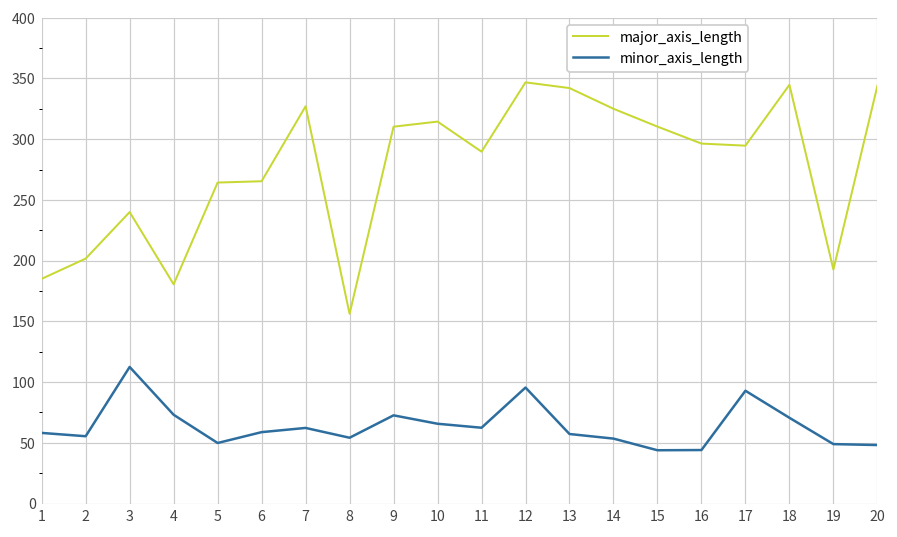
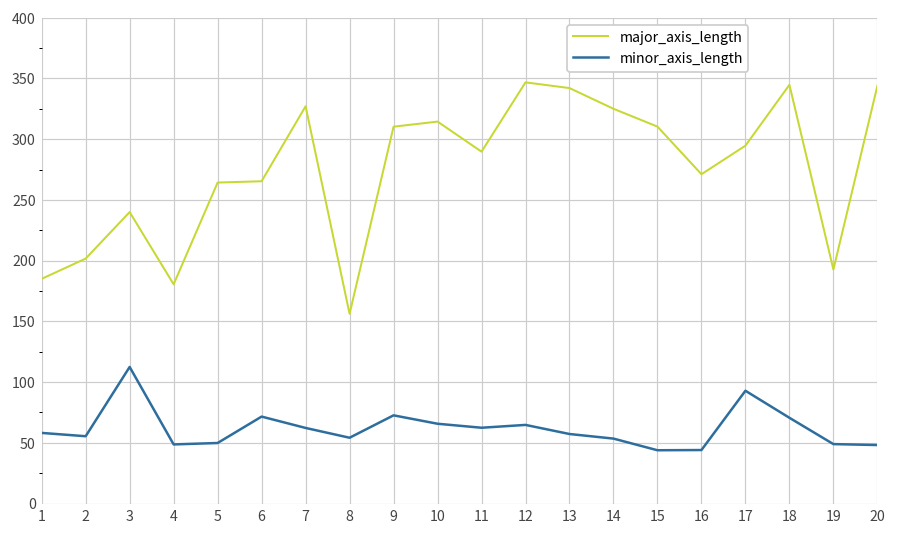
minor_axis_length, 4: 73 -> 49
minor_axis_length, 6: 59 -> 72
minor_axis_length, 12: 96 -> 65
major_axis_length, 16: 296 -> 271
